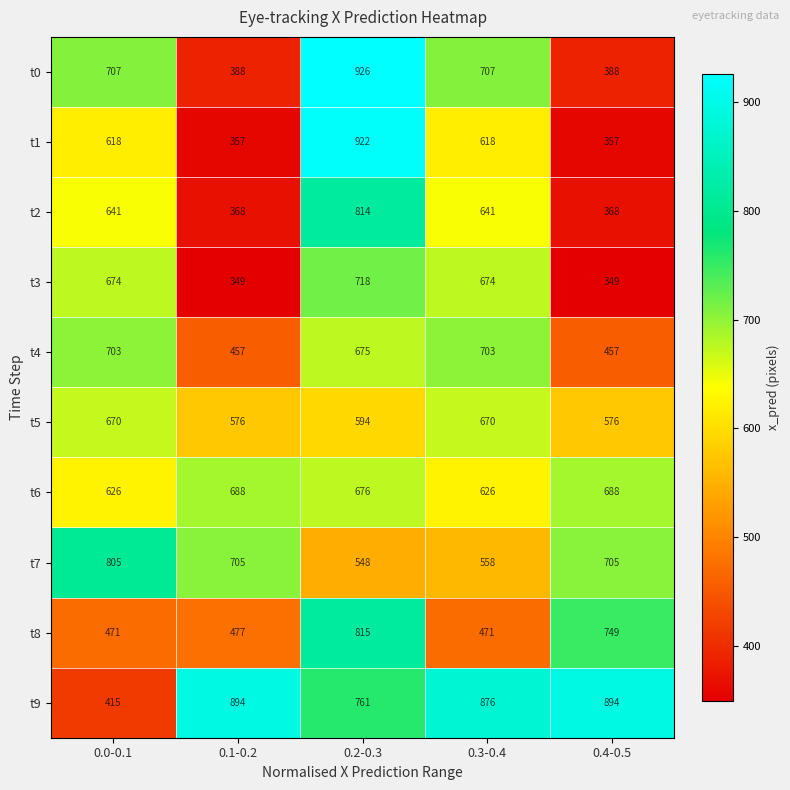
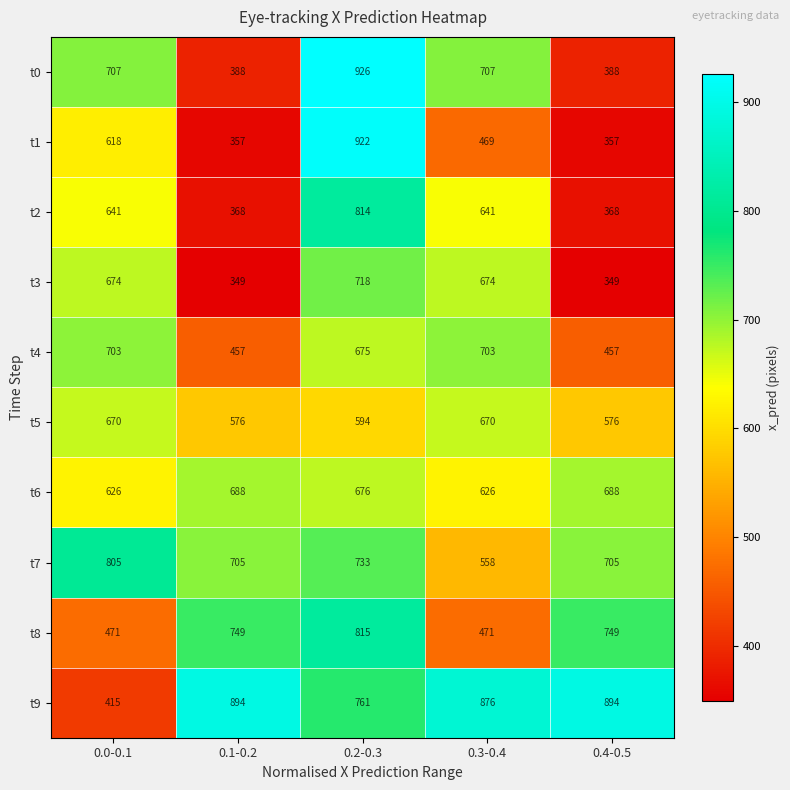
t1, 0.3-0.4: 618 -> 469
t7, 0.2-0.3: 548 -> 733
t8, 0.1-0.2: 477 -> 749
